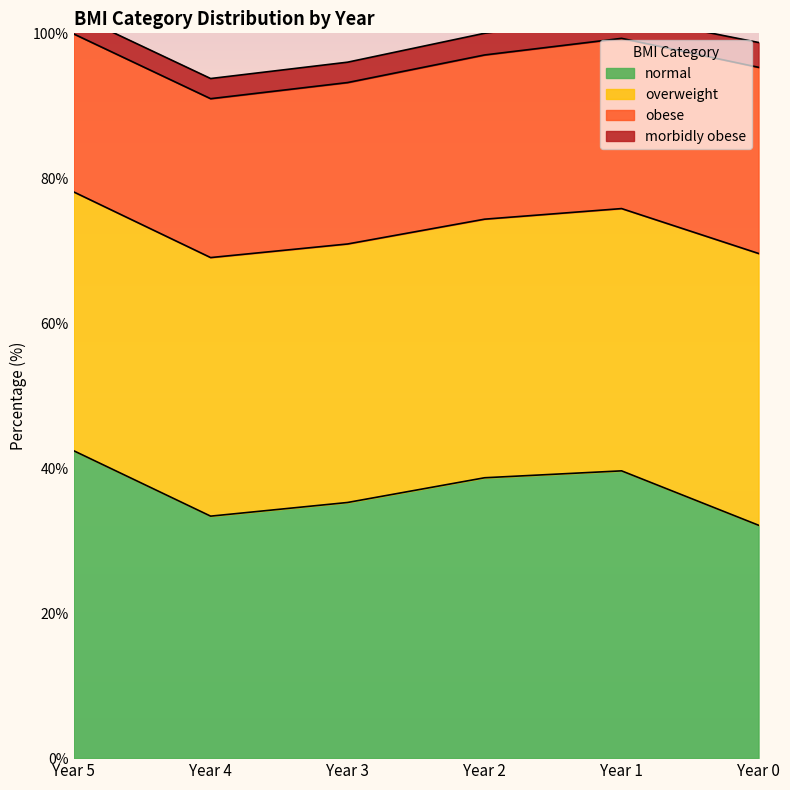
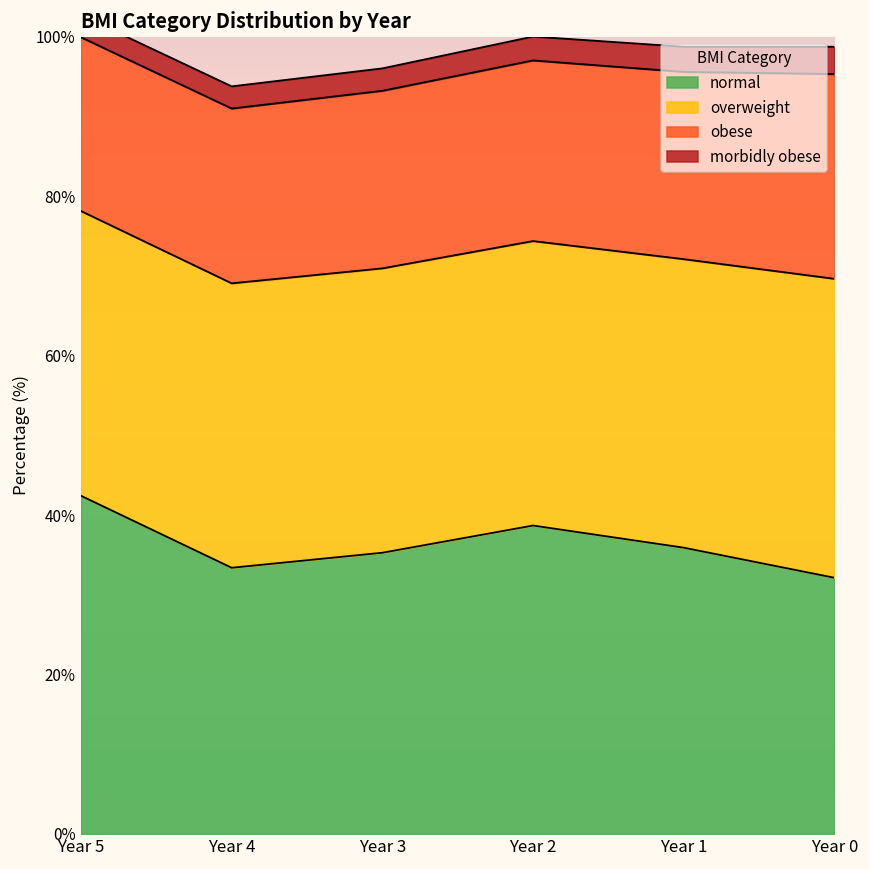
normal, Year 1: 40% -> 36%
